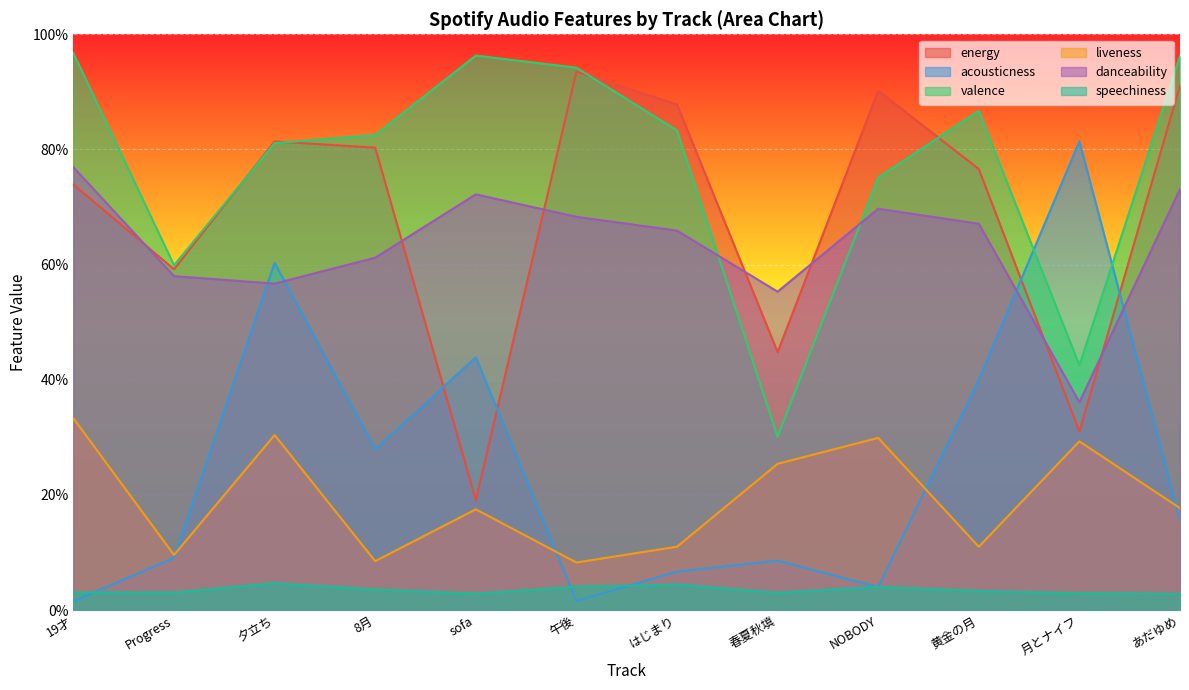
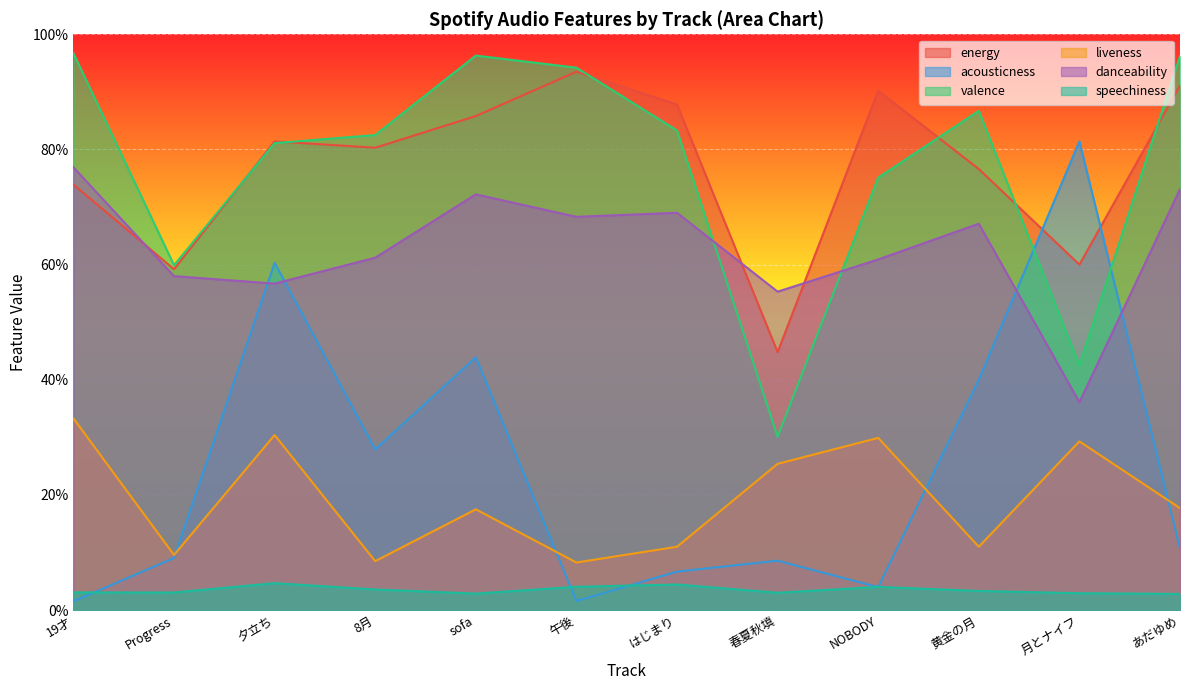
energy, sofa: 19% -> 86%
danceability, はじまり: 66% -> 69%
danceability, NOBODY: 70% -> 61%
energy, 月とナイフ: 31% -> 60%
acousticness, あだゆめ: 16% -> 11%
